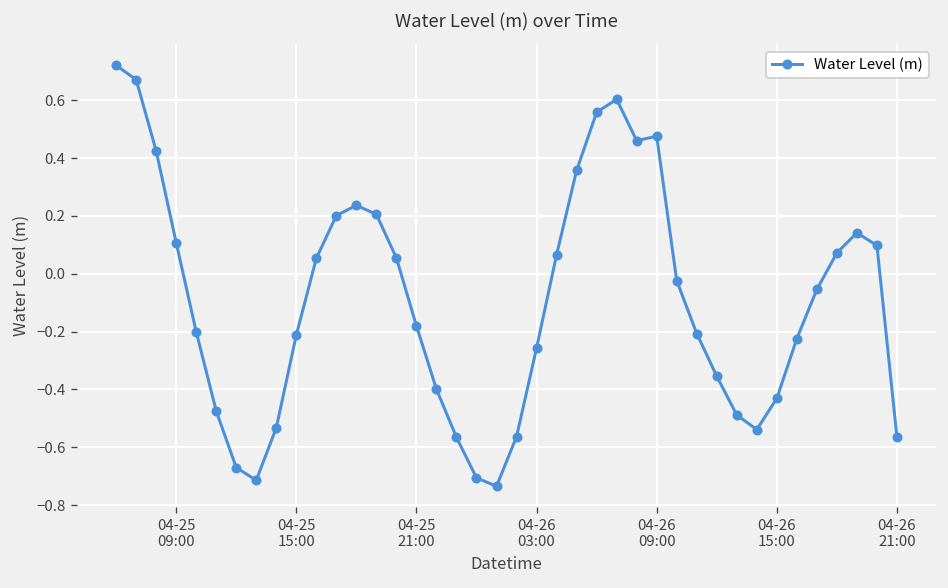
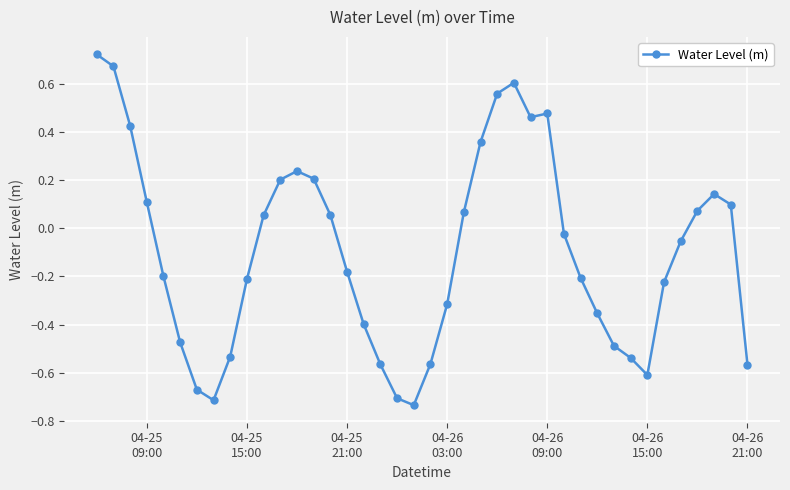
04-26 03:00: -0.26 -> -0.32
04-26 15:00: -0.43 -> -0.61
